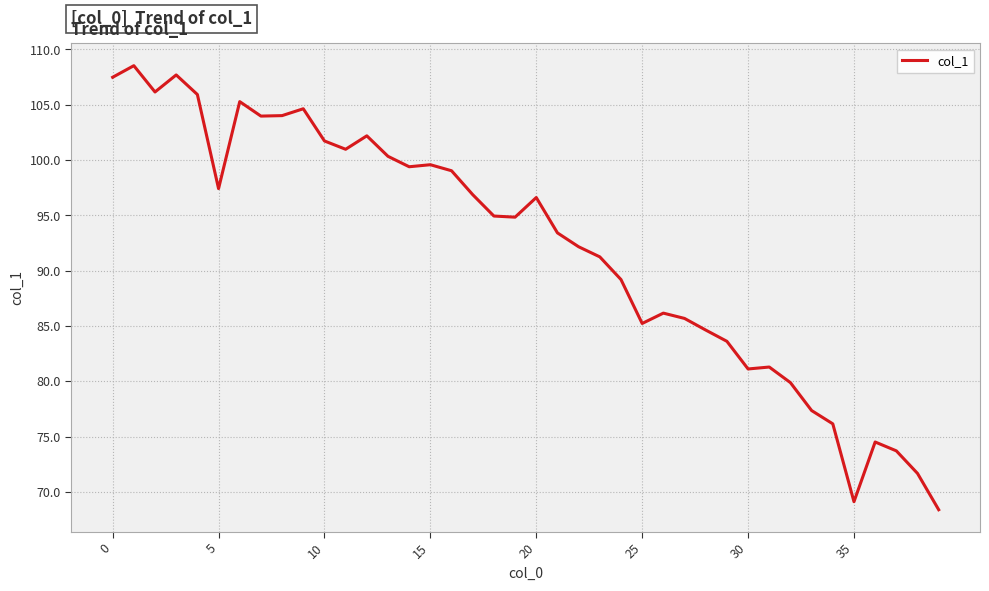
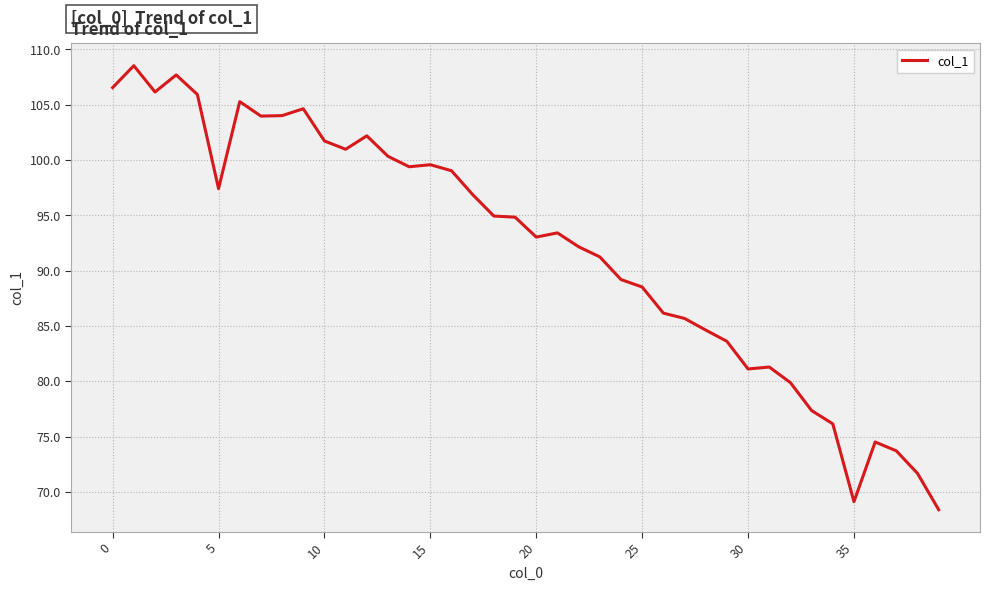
0: 107.5 -> 106.6
20: 96.6 -> 93.0
25: 85.2 -> 88.5
